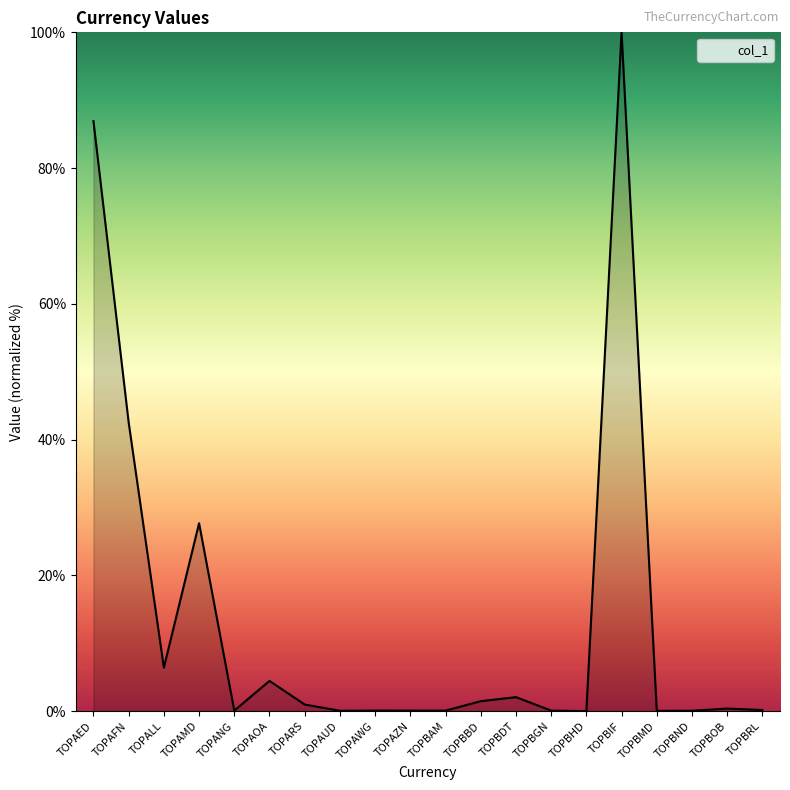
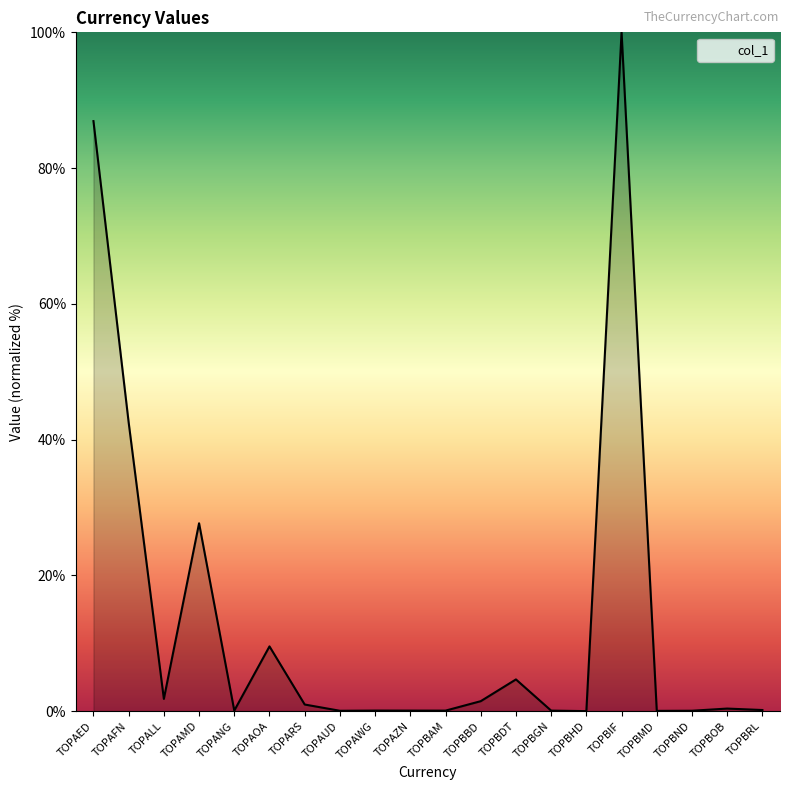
TOPALL: 6% -> 2%
TOPAOA: 4% -> 10%
TOPBDT: 2% -> 5%
